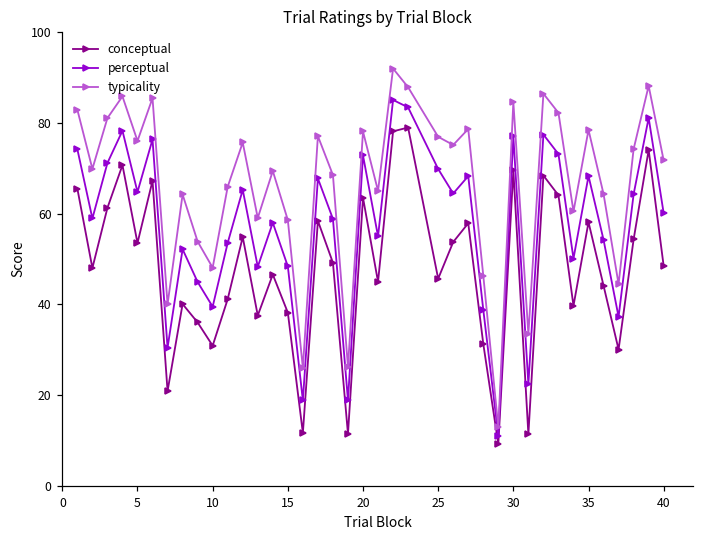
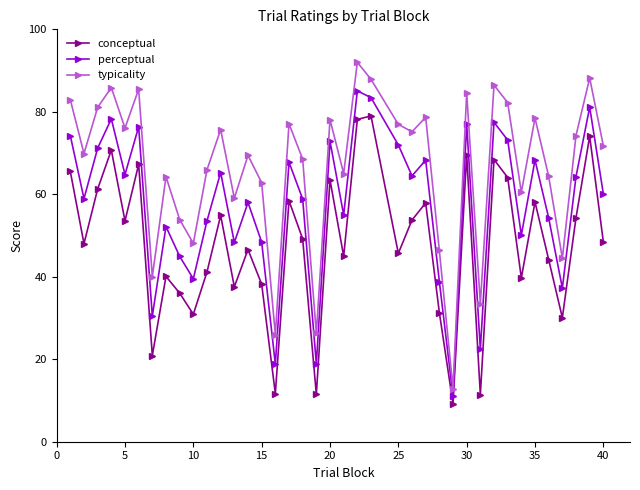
typicality, 15: 59 -> 63
perceptual, 25: 70 -> 72
